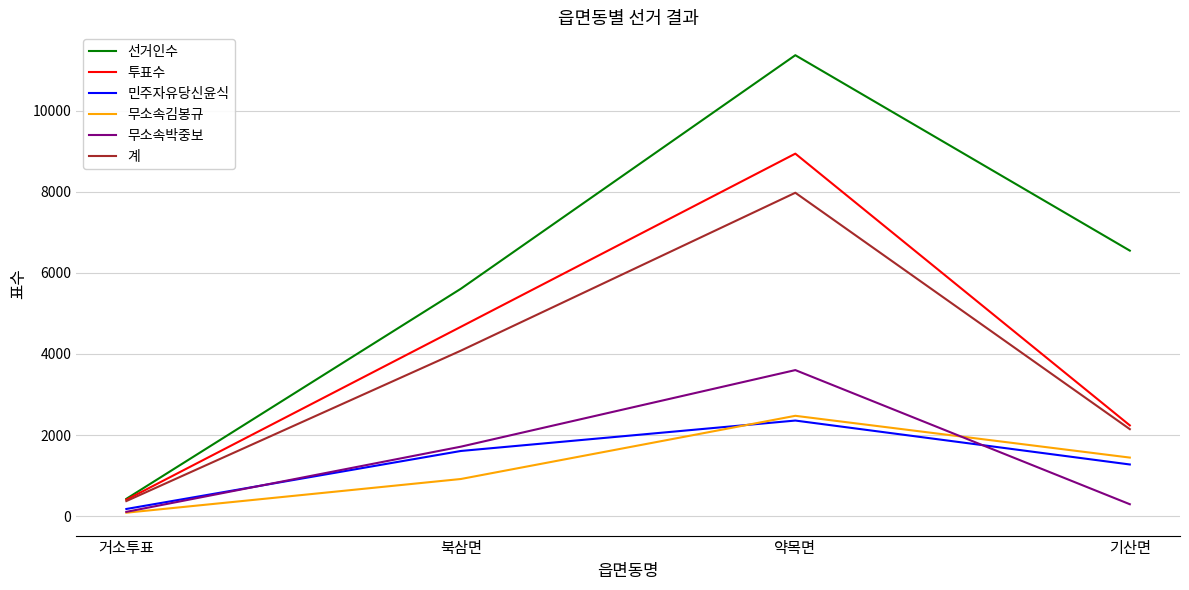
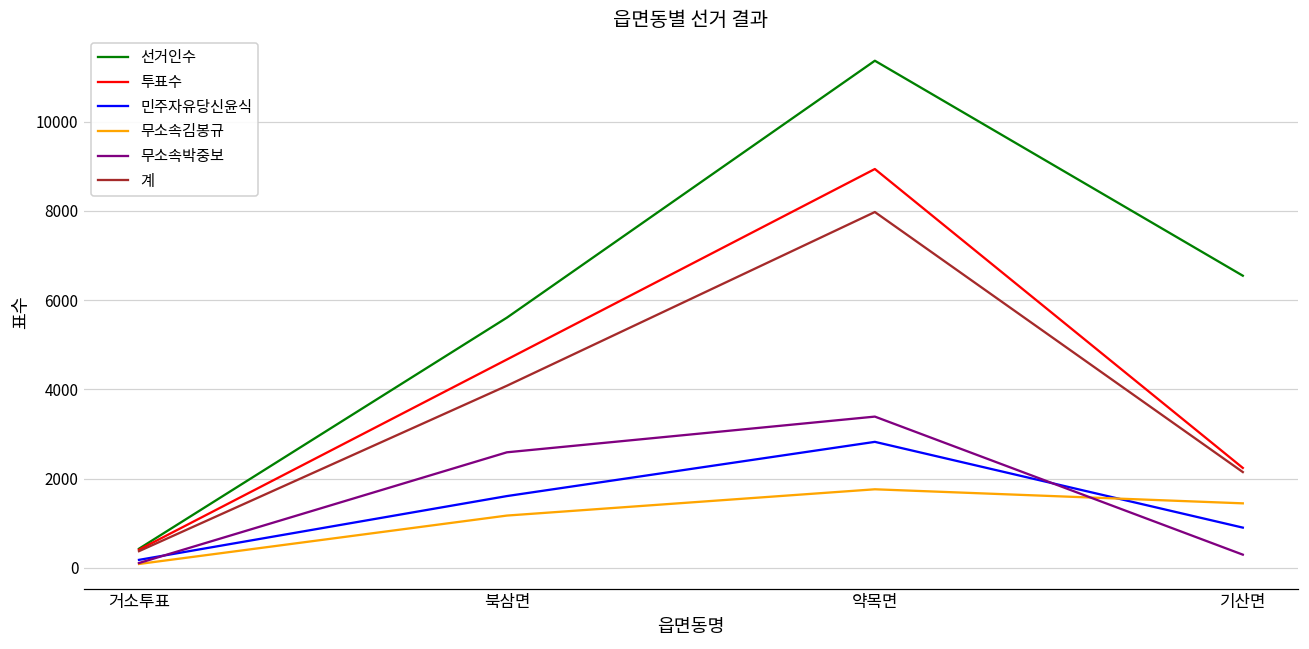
무소속김봉규, 북삼면: 900 -> 1200
무소속박중보, 북삼면: 1700 -> 2600
민주자유당신윤식, 약목면: 2400 -> 2800
무소속김봉규, 약목면: 2500 -> 1800
무소속박중보, 약목면: 3600 -> 3400
민주자유당신윤식, 기산면: 1300 -> 900
